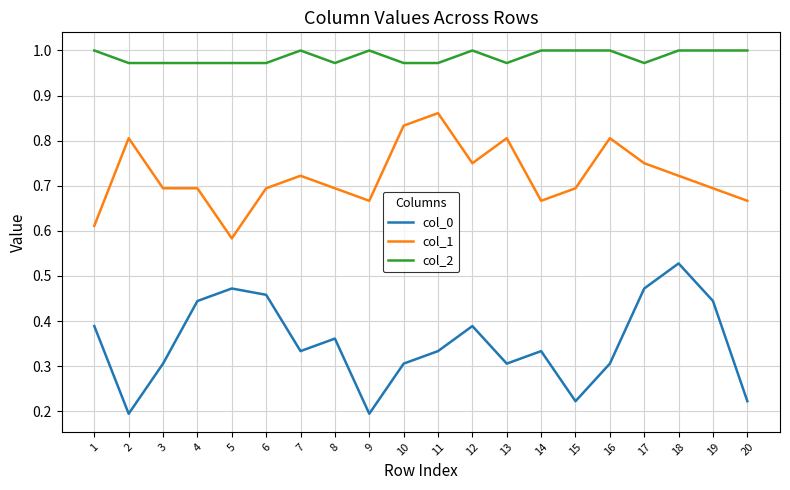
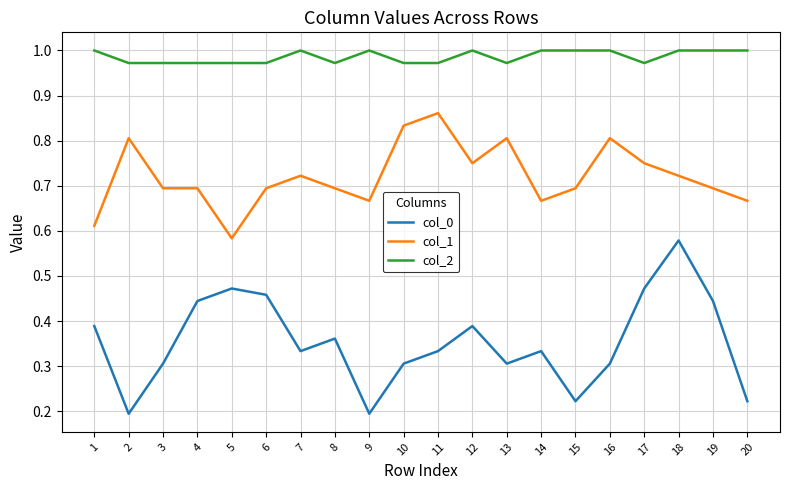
col_0, 18: 0.53 -> 0.58
